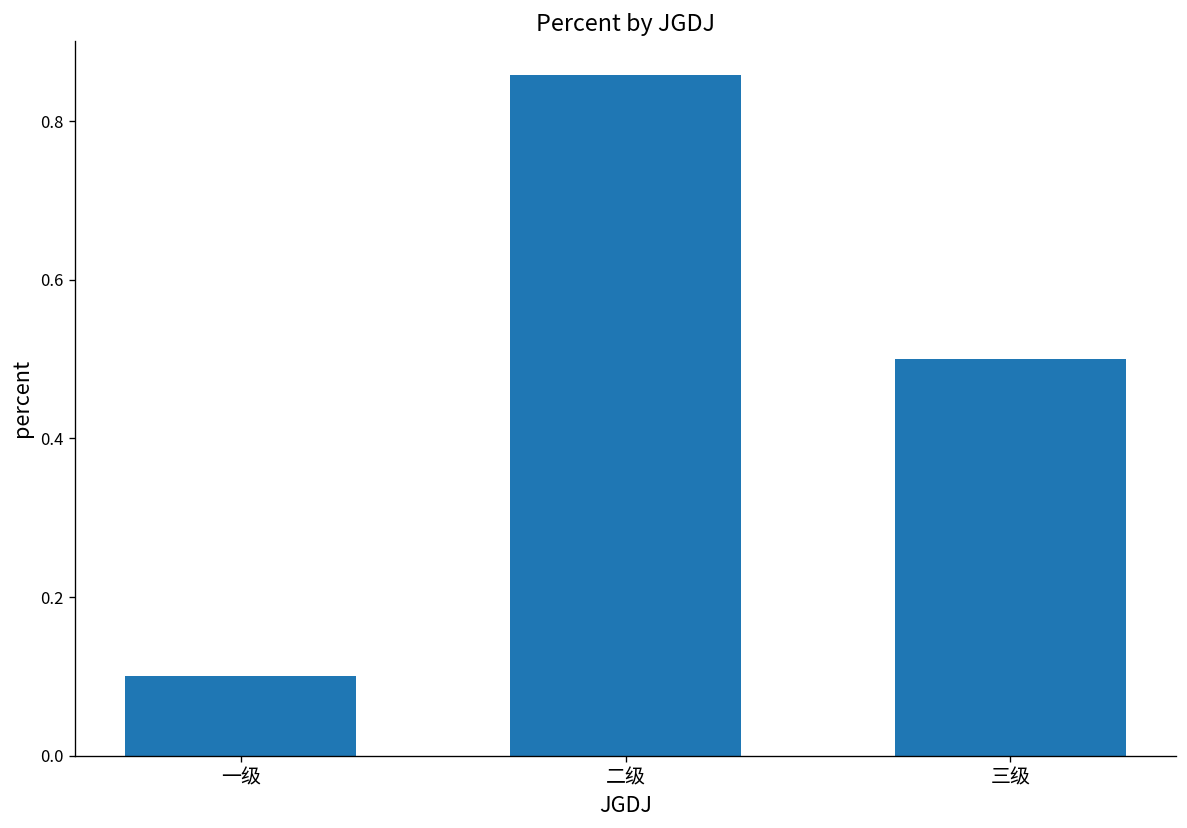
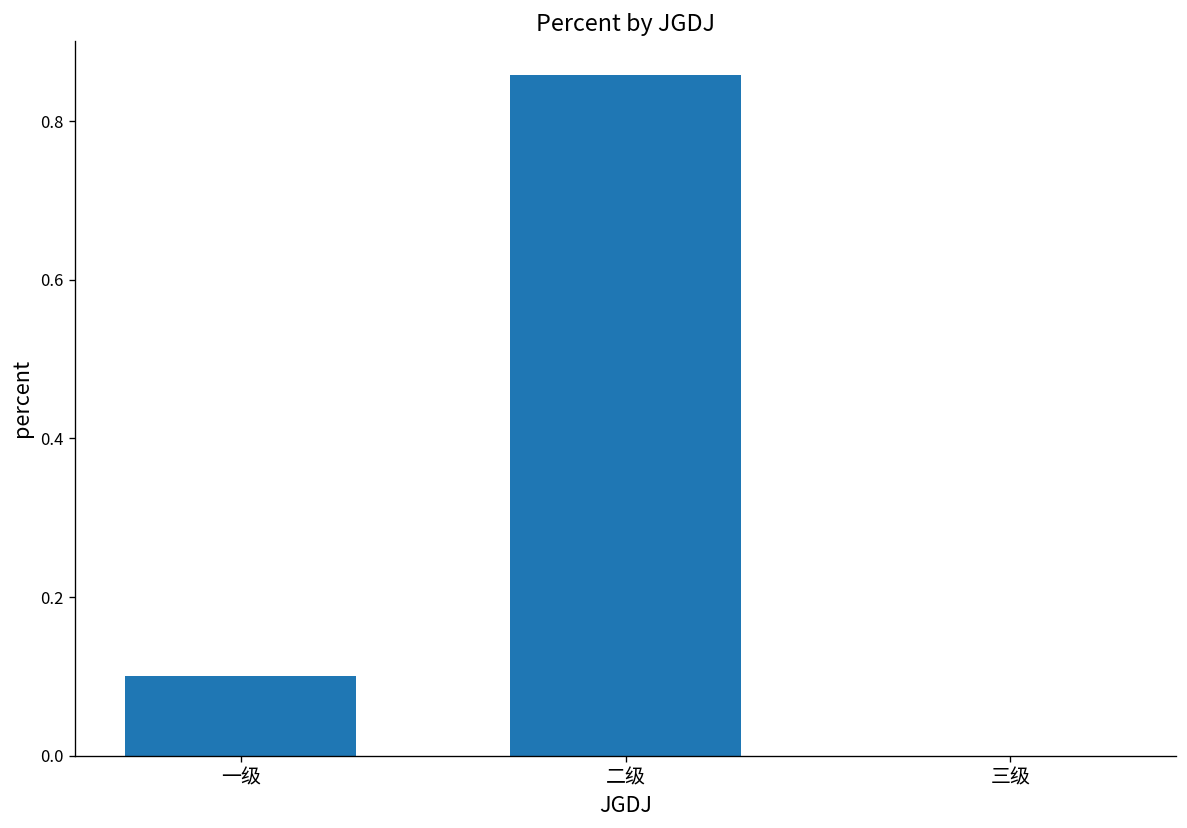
三级: 0.5 -> 0.0
